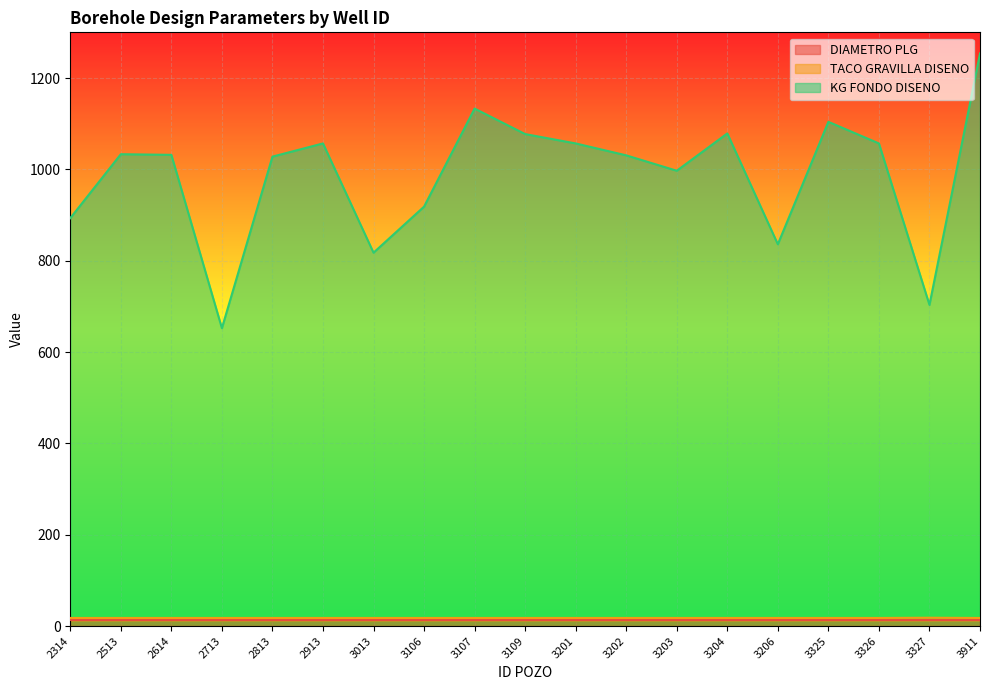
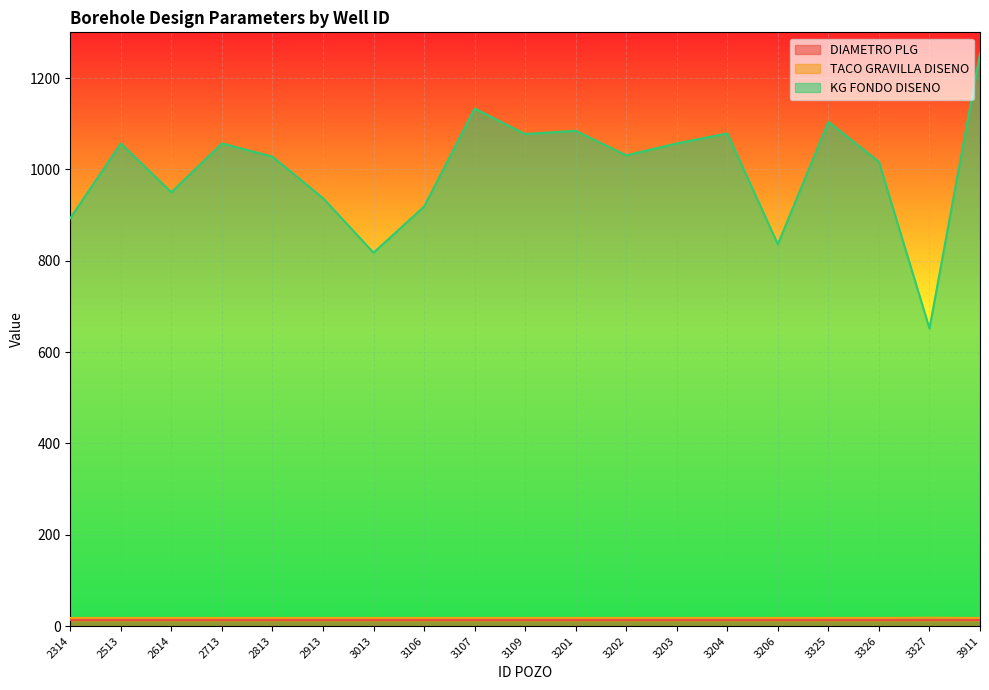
KG FONDO DISENO, 2513: 1020 -> 1040
KG FONDO DISENO, 2614: 1010 -> 930
KG FONDO DISENO, 2713: 630 -> 1040
KG FONDO DISENO, 2913: 1040 -> 920
KG FONDO DISENO, 3201: 1040 -> 1070
KG FONDO DISENO, 3203: 980 -> 1040
KG FONDO DISENO, 3326: 1040 -> 1000
KG FONDO DISENO, 3327: 690 -> 630
